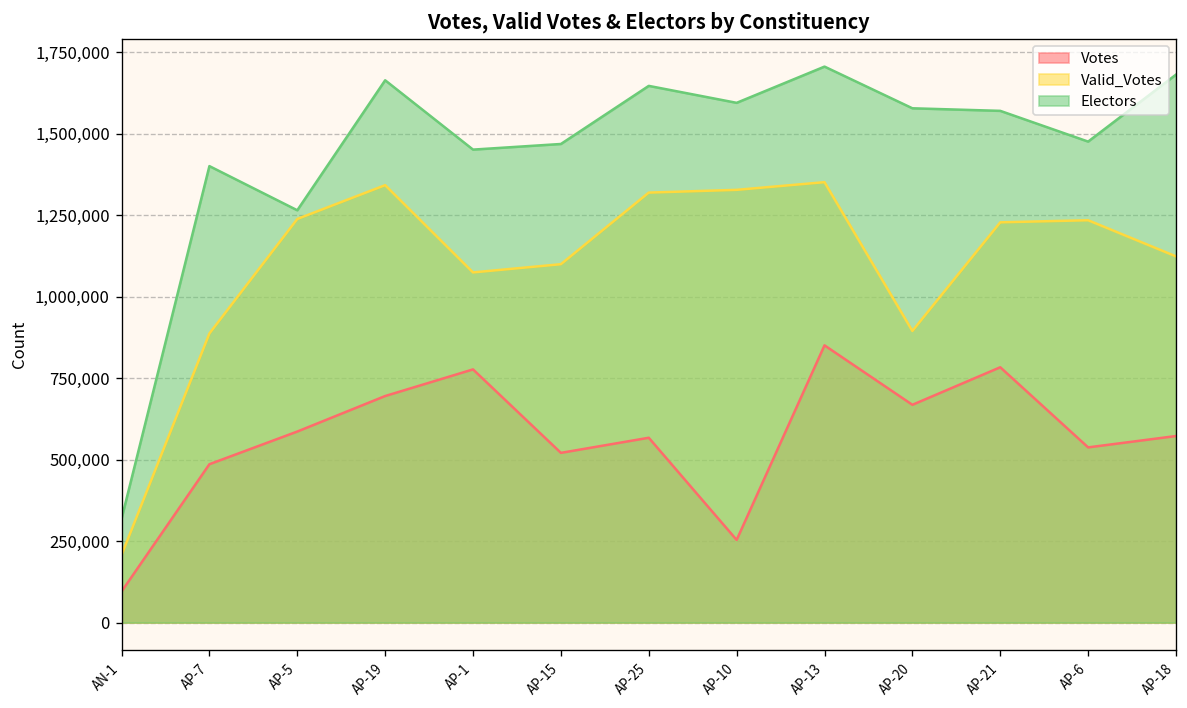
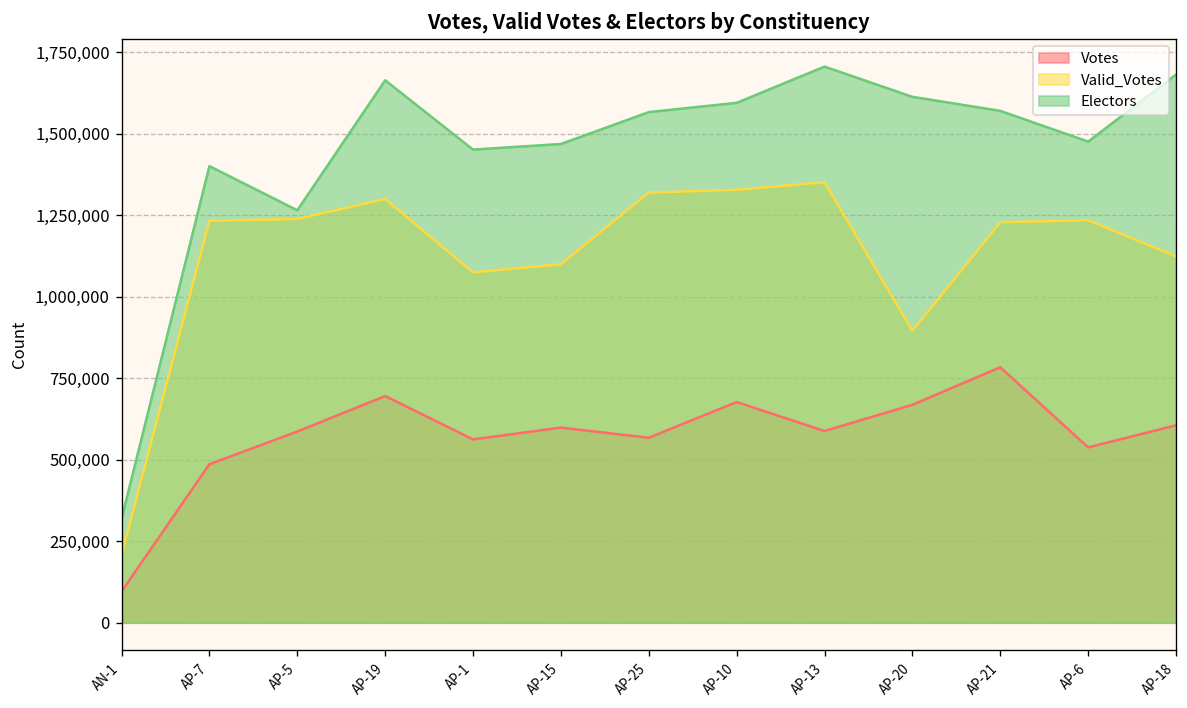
Valid_Votes, AP-7: 890,000 -> 1,230,000
Valid_Votes, AP-19: 1,340,000 -> 1,300,000
Votes, AP-1: 780,000 -> 560,000
Votes, AP-15: 520,000 -> 600,000
Electors, AP-25: 1,650,000 -> 1,570,000
Votes, AP-10: 250,000 -> 680,000
Votes, AP-13: 850,000 -> 590,000
Electors, AP-20: 1,580,000 -> 1,610,000
Votes, AP-18: 570,000 -> 610,000
